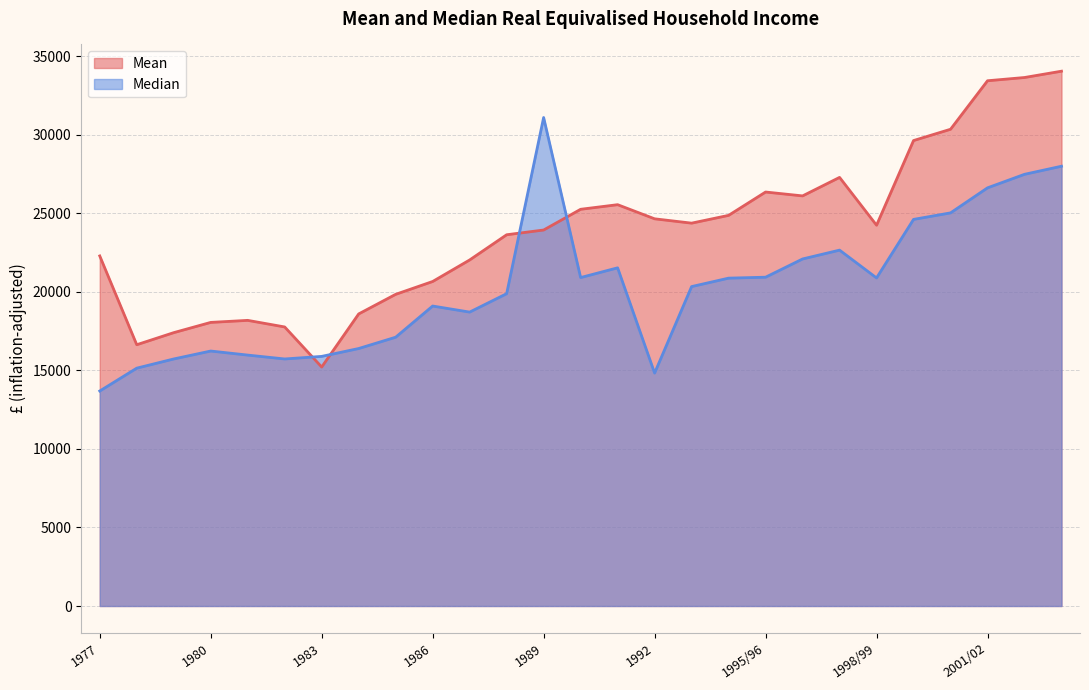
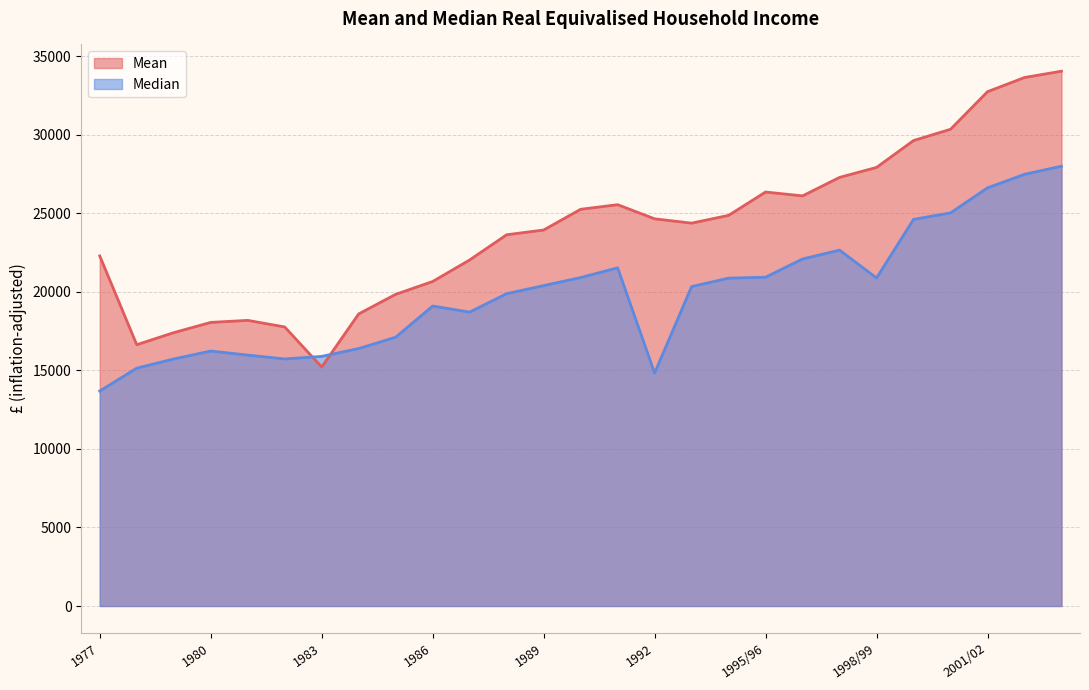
Median, 1989: 31100 -> 20400
Mean, 1998/99: 24200 -> 27900
Mean, 2001/02: 33400 -> 32700
